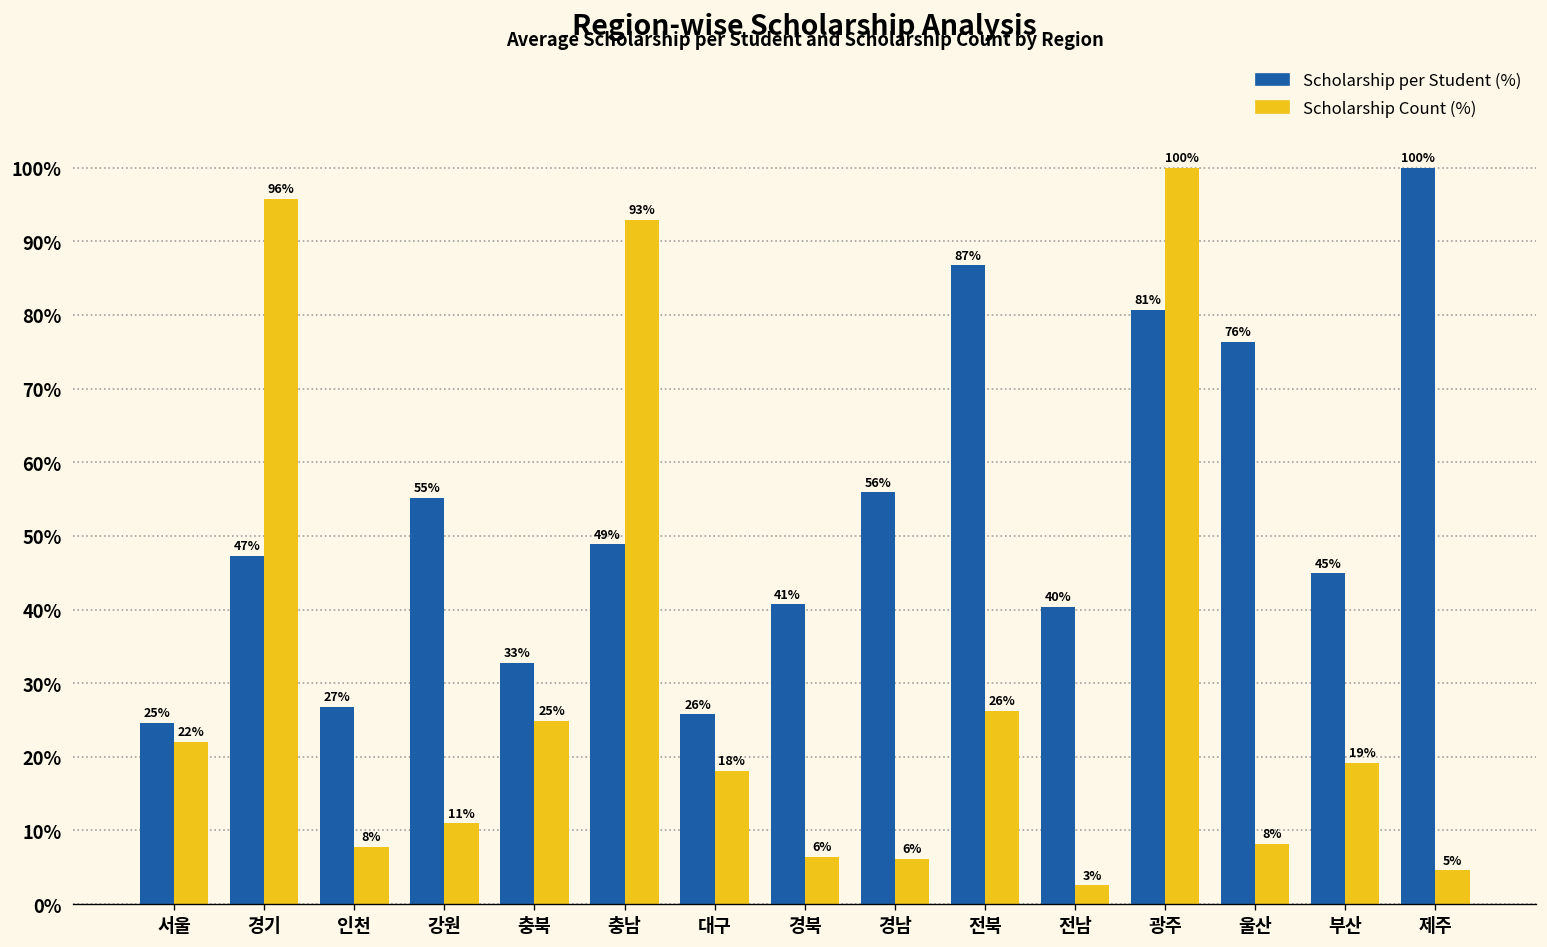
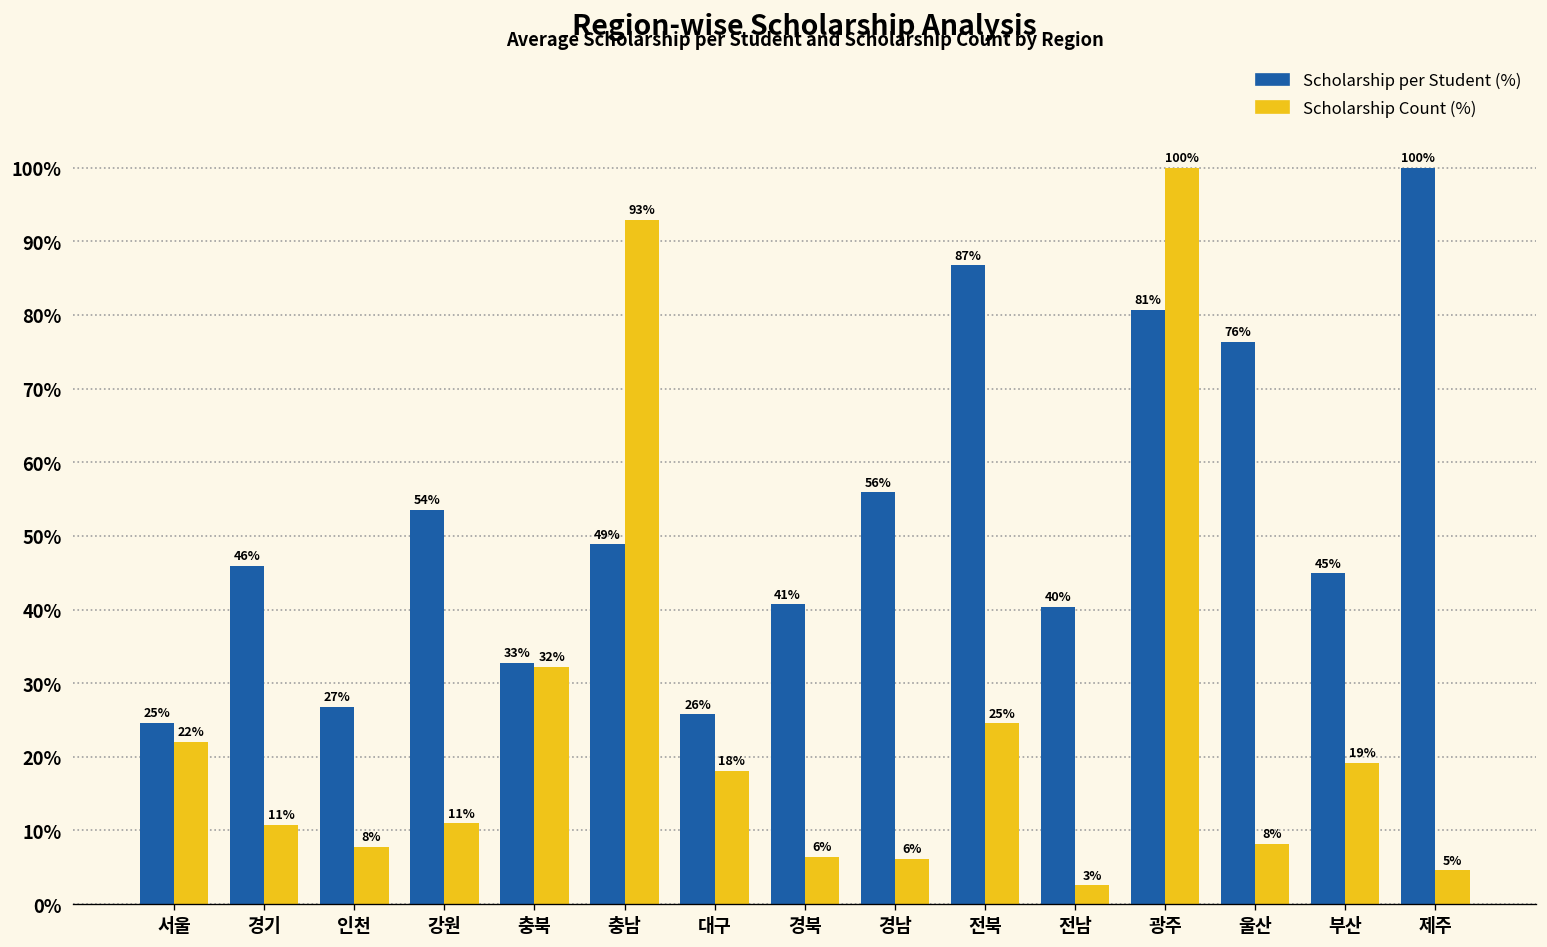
Scholarship per Student (%), 경기: 47% -> 46%
Scholarship Count (%), 경기: 96% -> 11%
Scholarship per Student (%), 강원: 55% -> 54%
Scholarship Count (%), 충북: 25% -> 32%
Scholarship Count (%), 전북: 26% -> 25%
